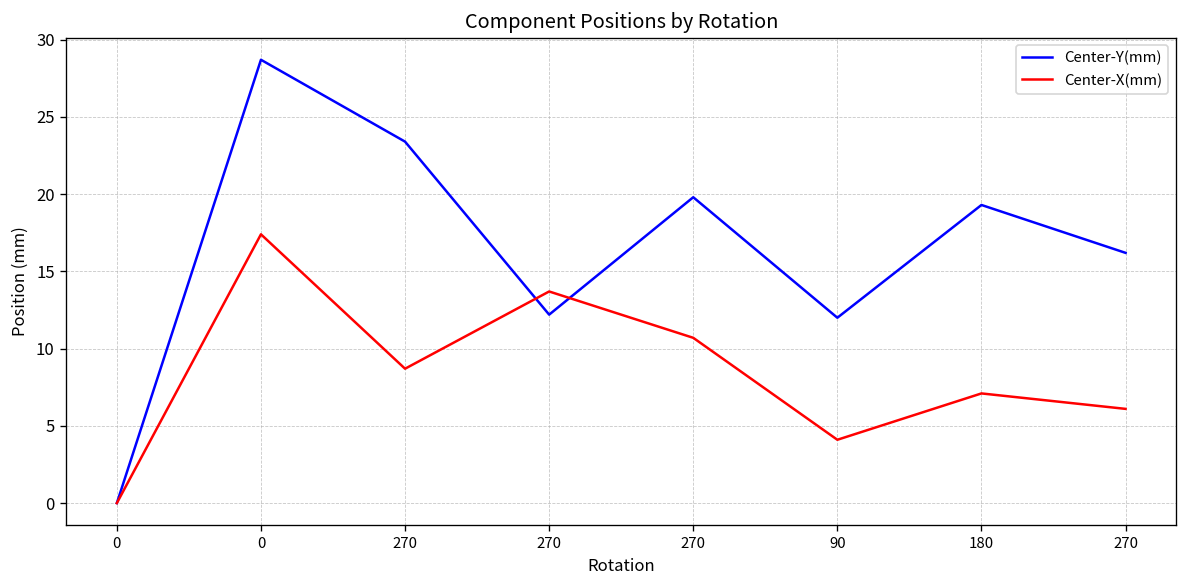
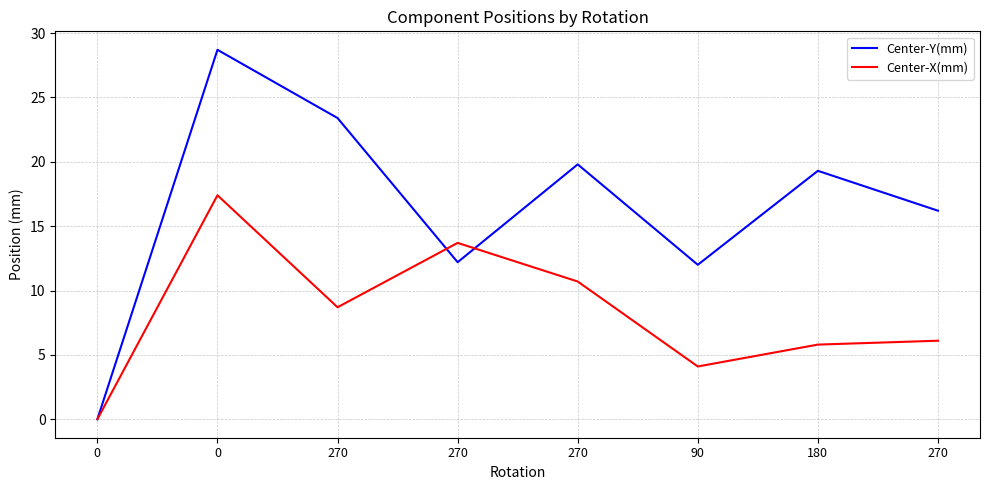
Center-X(mm), 180: 7.1 -> 5.8
